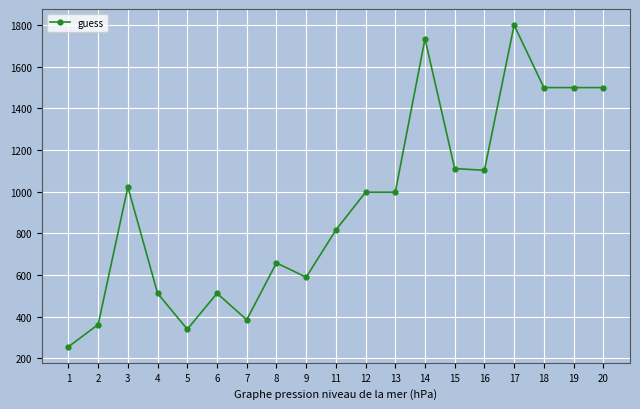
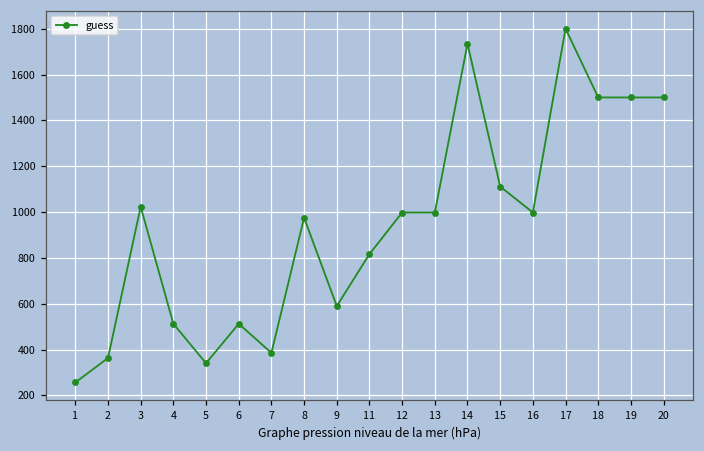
8: 660 -> 980
16: 1100 -> 1000
